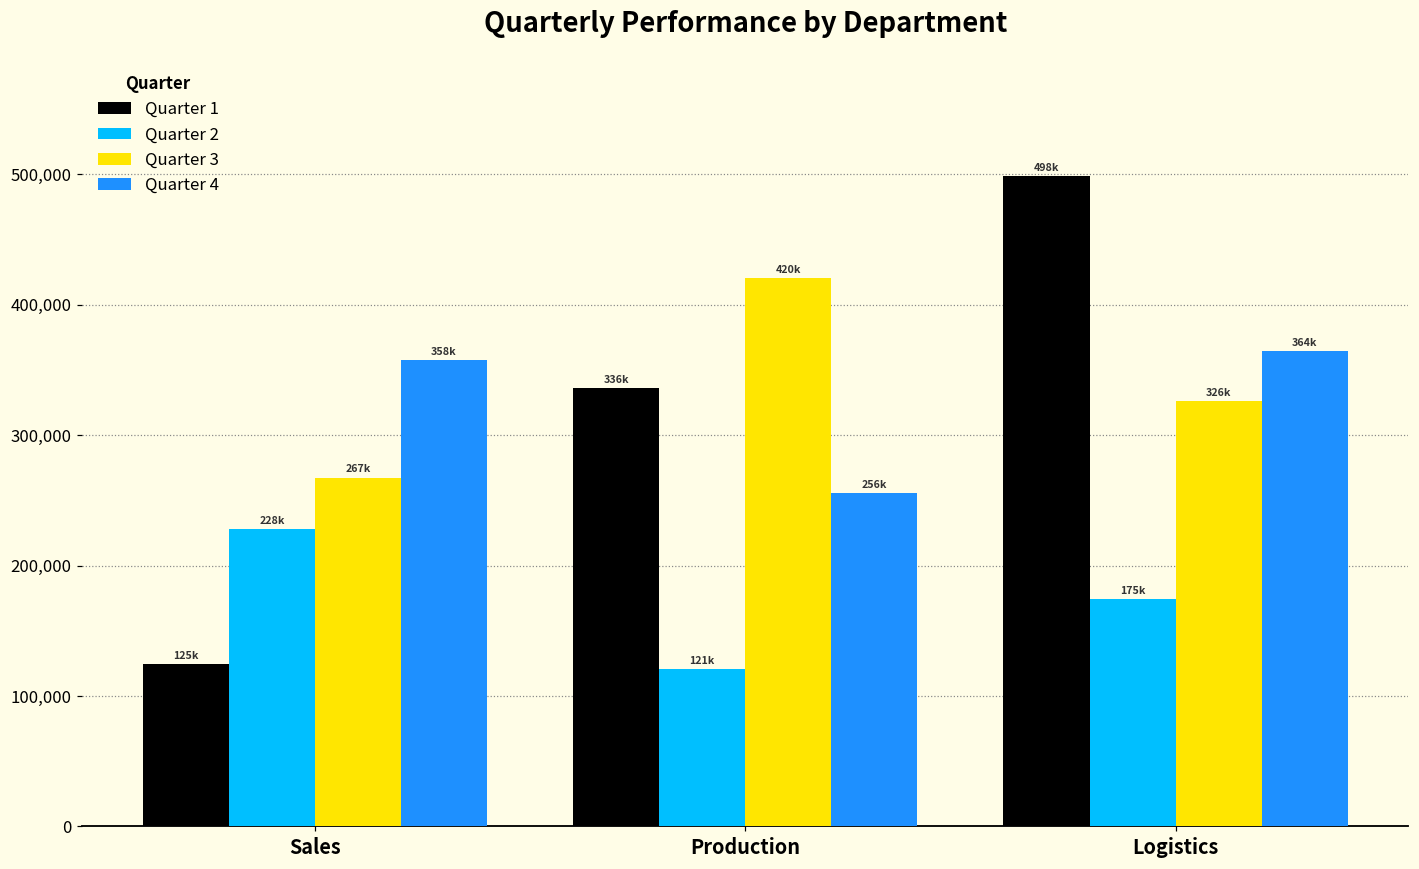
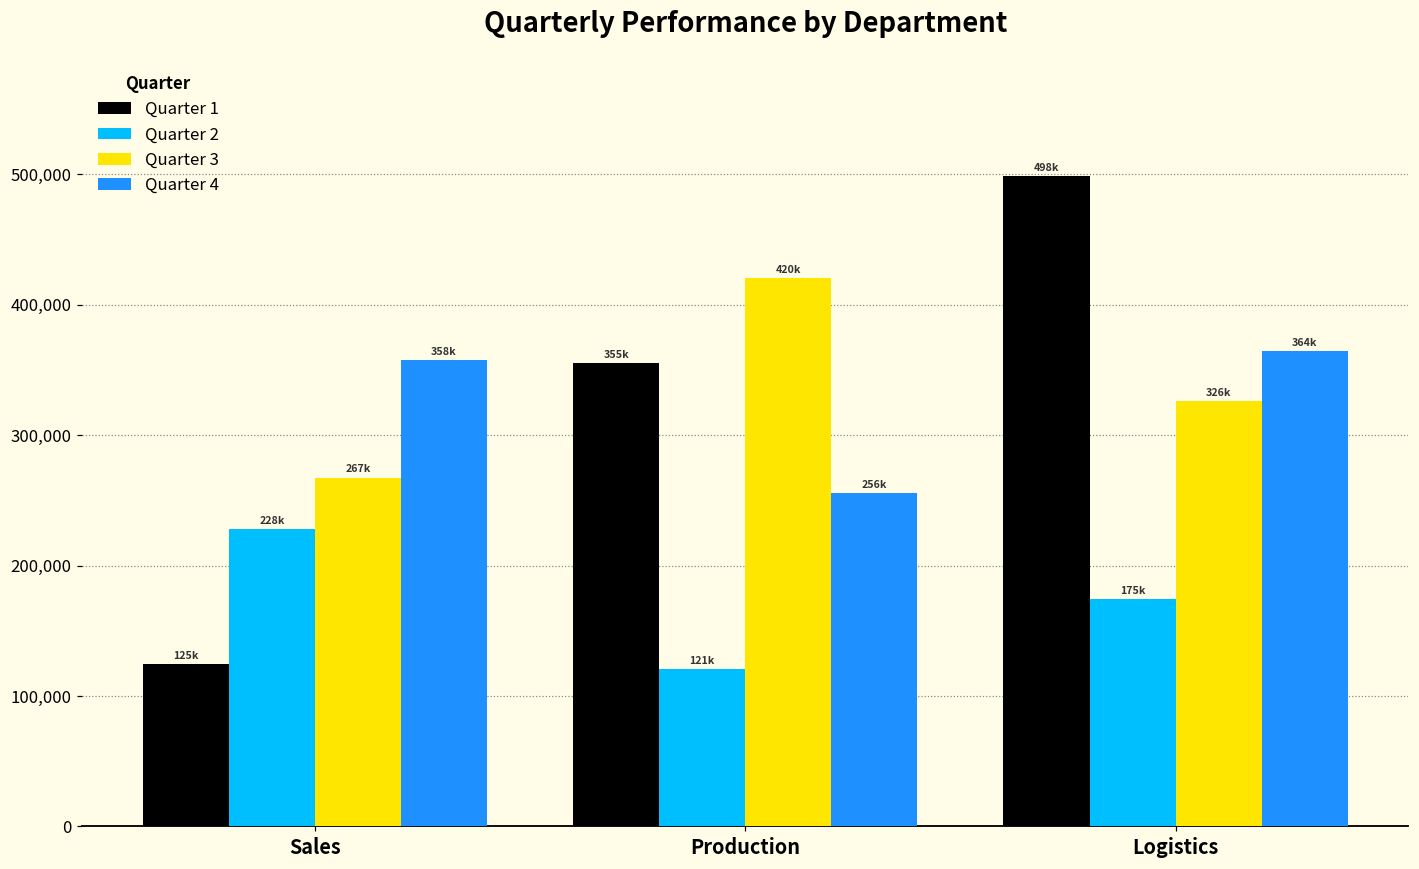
Quarter 1, Production: 336k -> 355k
